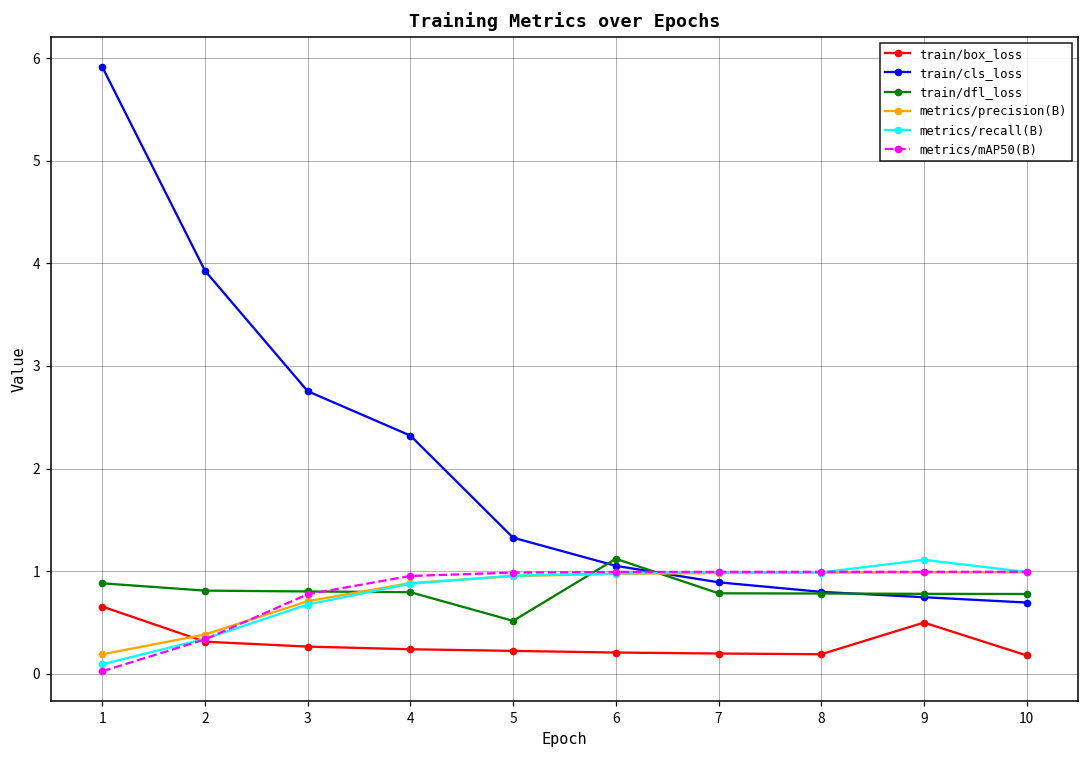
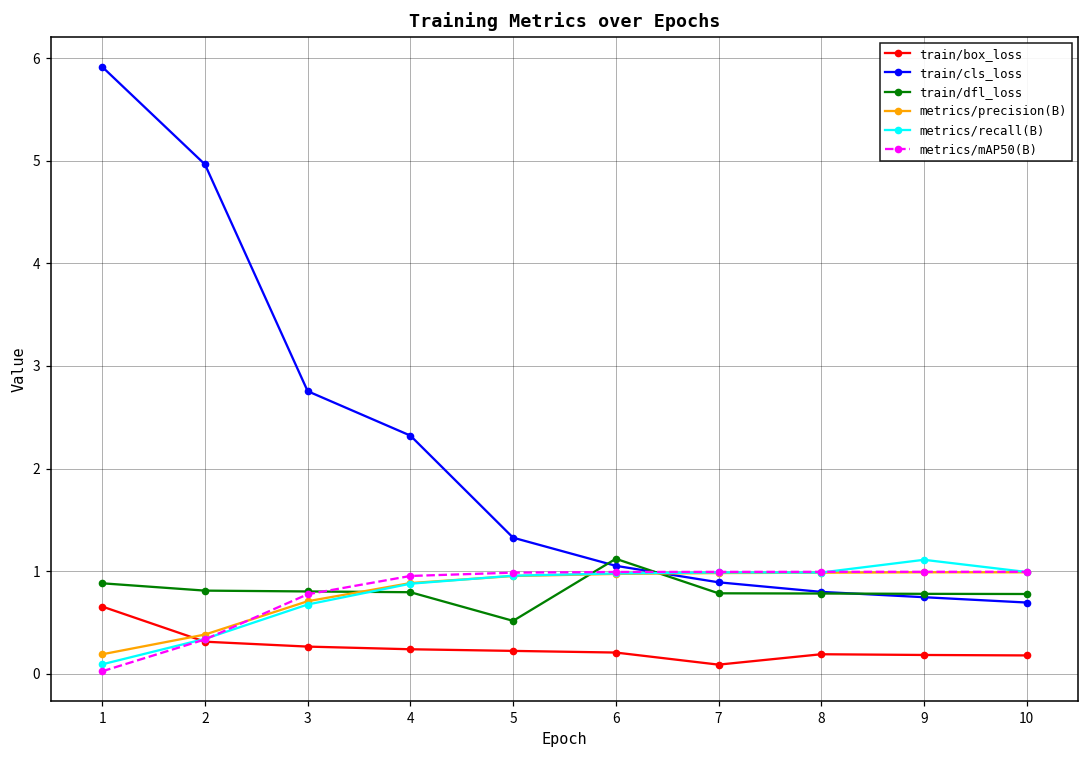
train/cls_loss, 2: 3.9 -> 5.0
train/box_loss, 7: 0.2 -> 0.1
train/box_loss, 9: 0.5 -> 0.2
